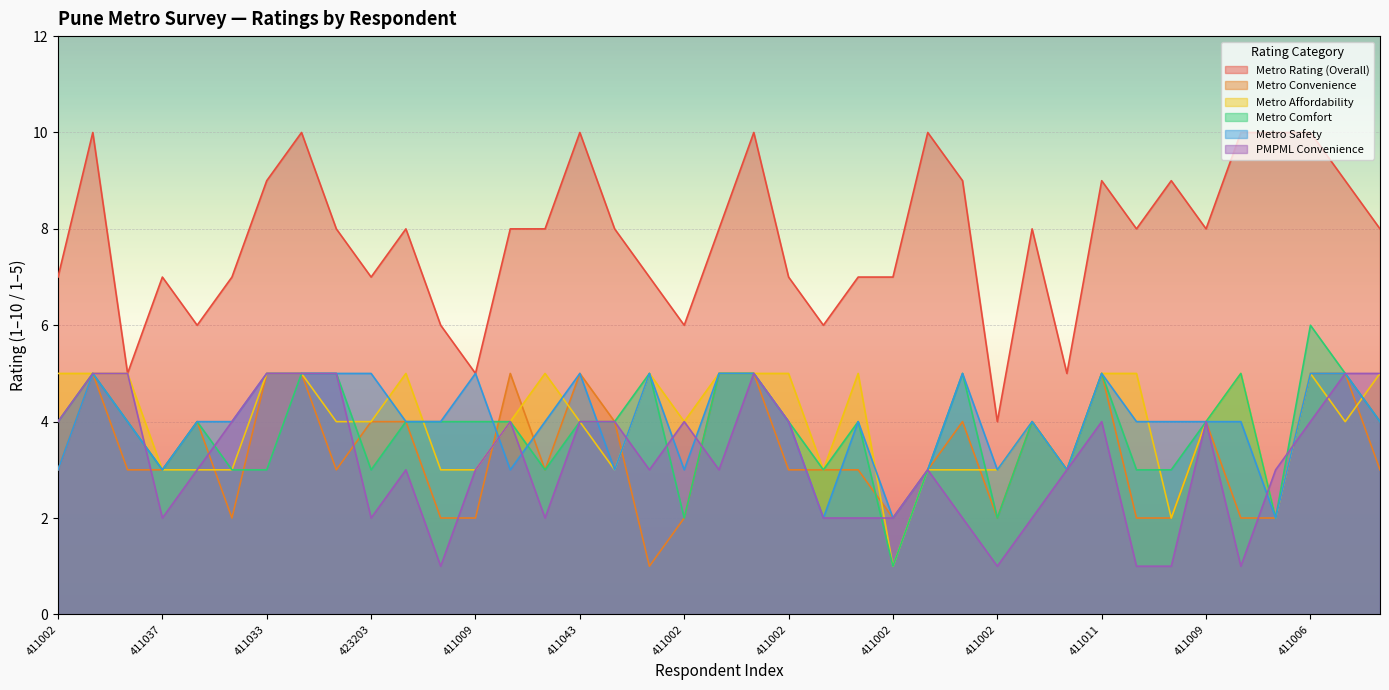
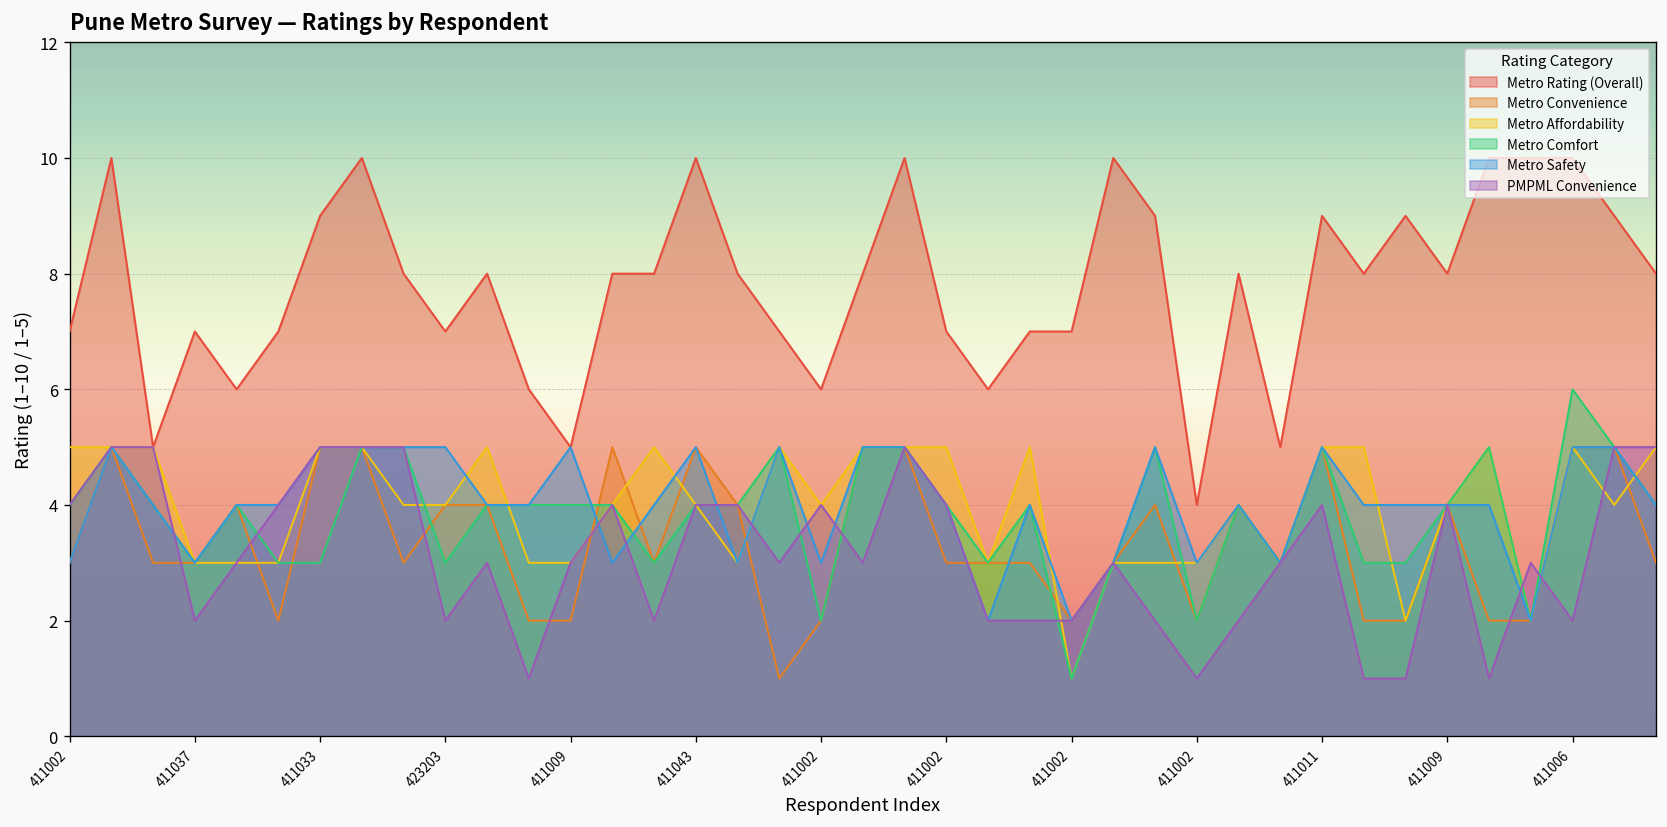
PMPML Convenience, 411006: 4 -> 2
